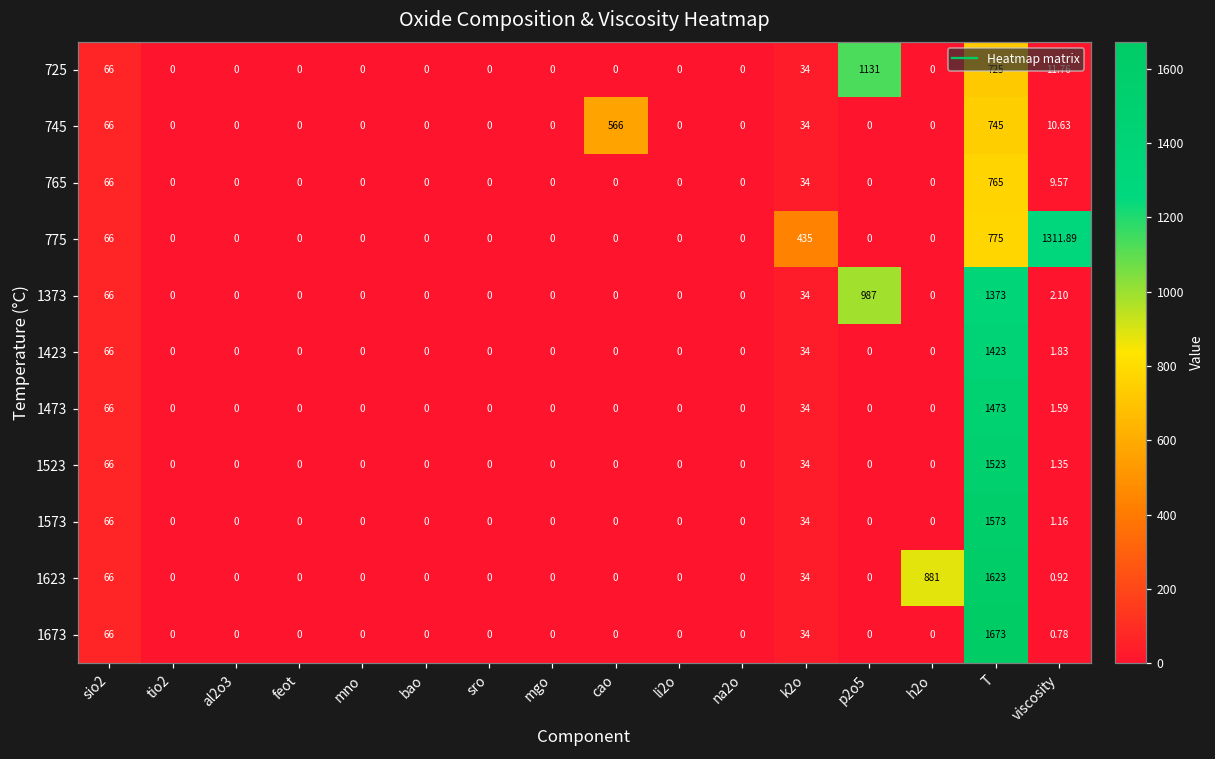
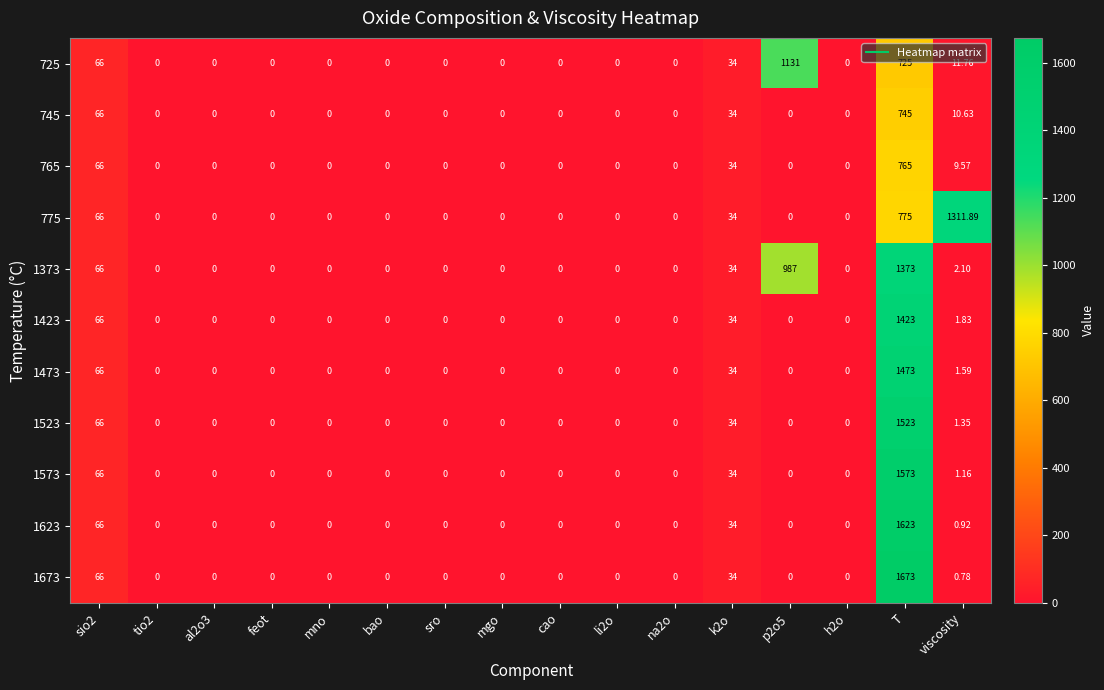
745, cao: 566 -> 0
775, k2o: 435 -> 34
1623, h2o: 881 -> 0
